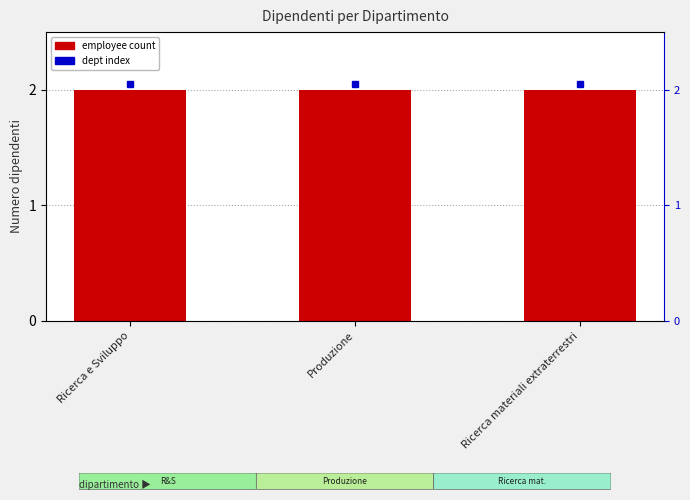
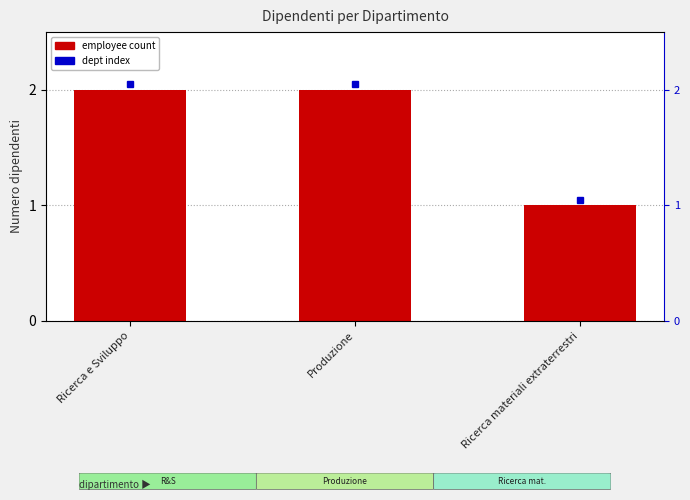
employee count, Ricerca materiali extraterrestri: 2 -> 1
